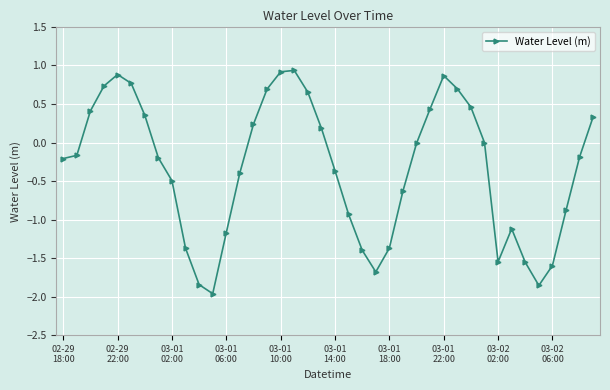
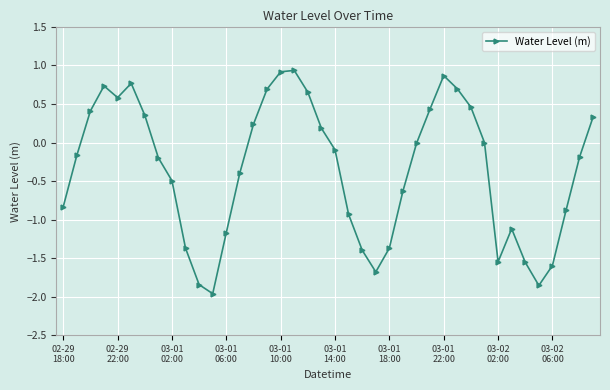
02-29 18:00: -0.2 -> -0.8
02-29 22:00: 0.9 -> 0.6
03-01 14:00: -0.4 -> -0.1
